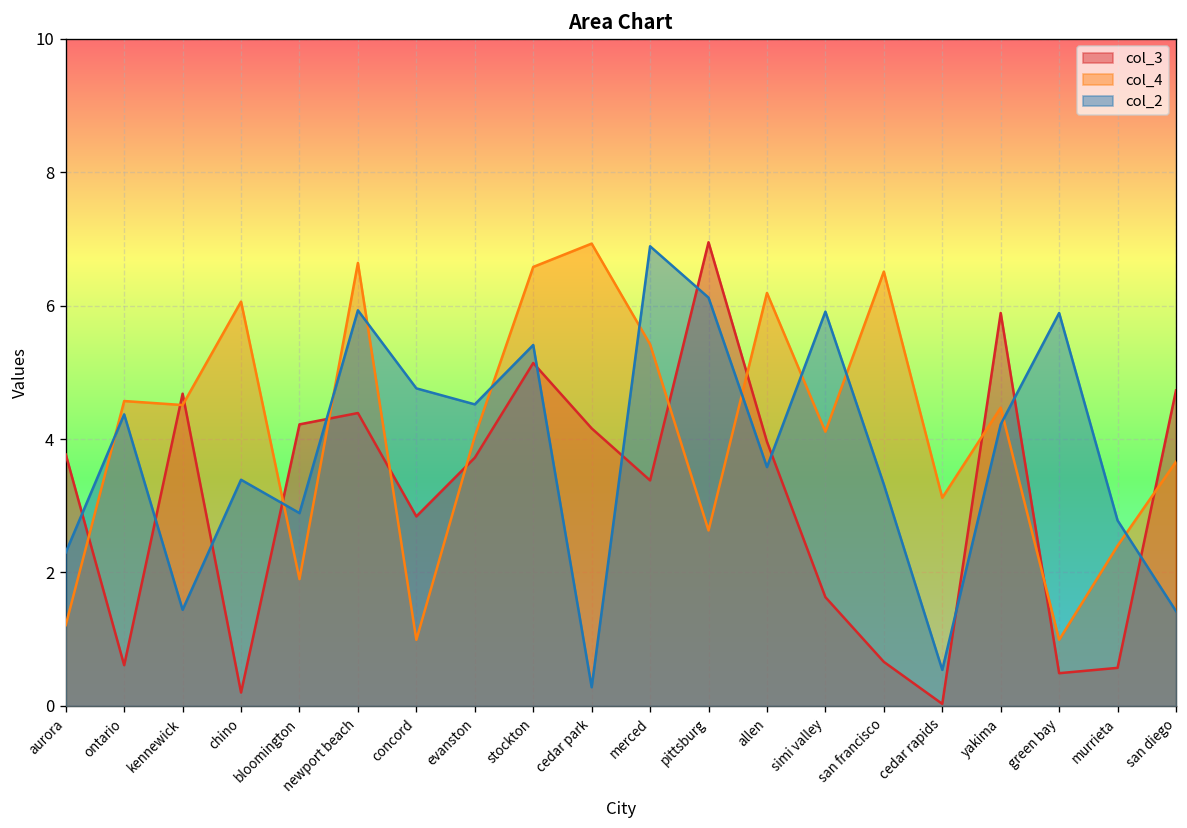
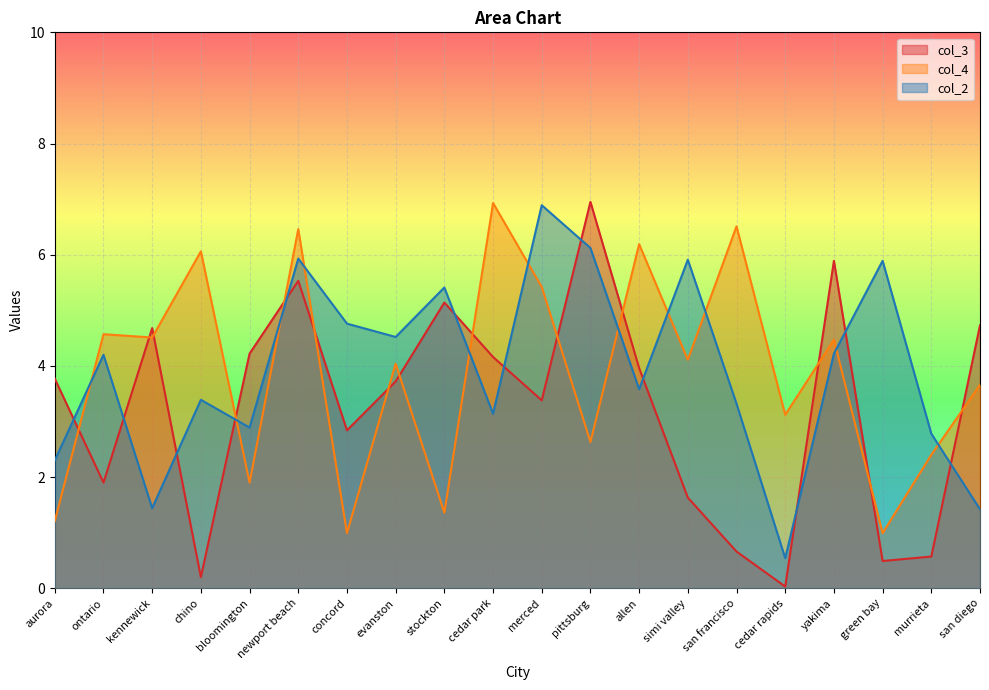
col_3, ontario: 0.6 -> 1.9
col_2, ontario: 4.4 -> 4.2
col_3, newport beach: 4.4 -> 5.5
col_4, newport beach: 6.6 -> 6.5
col_4, stockton: 6.6 -> 1.4
col_2, cedar park: 0.3 -> 3.1
